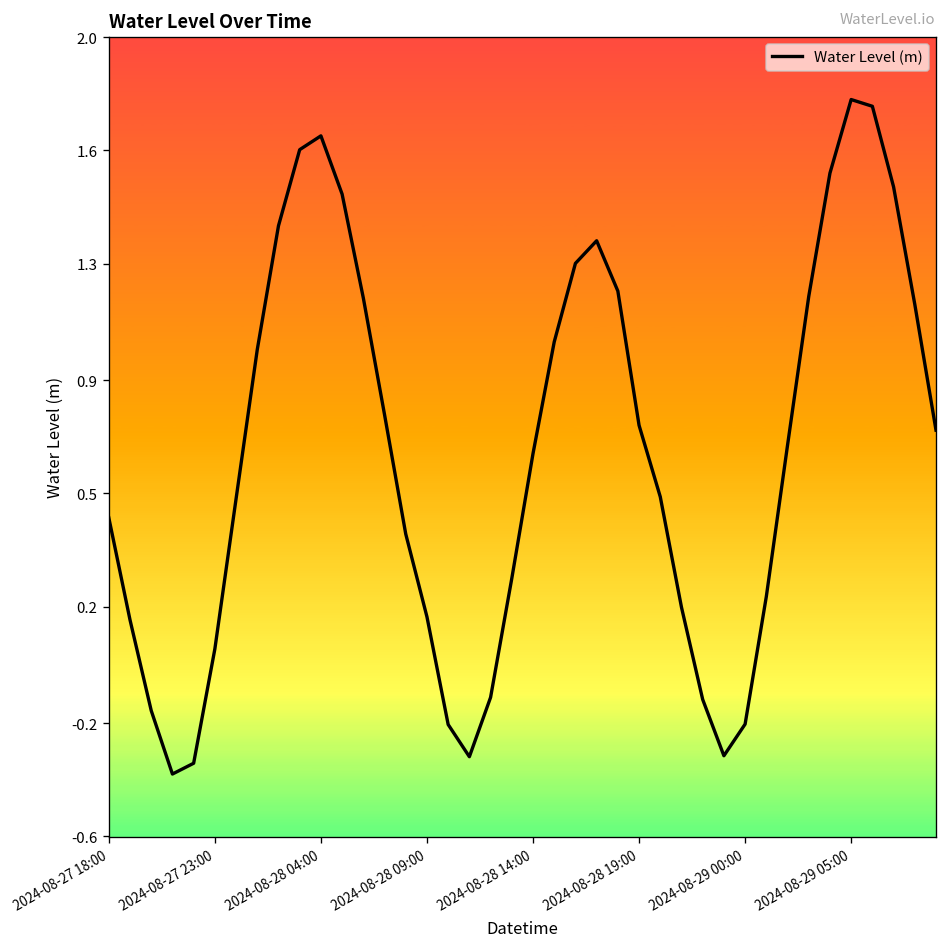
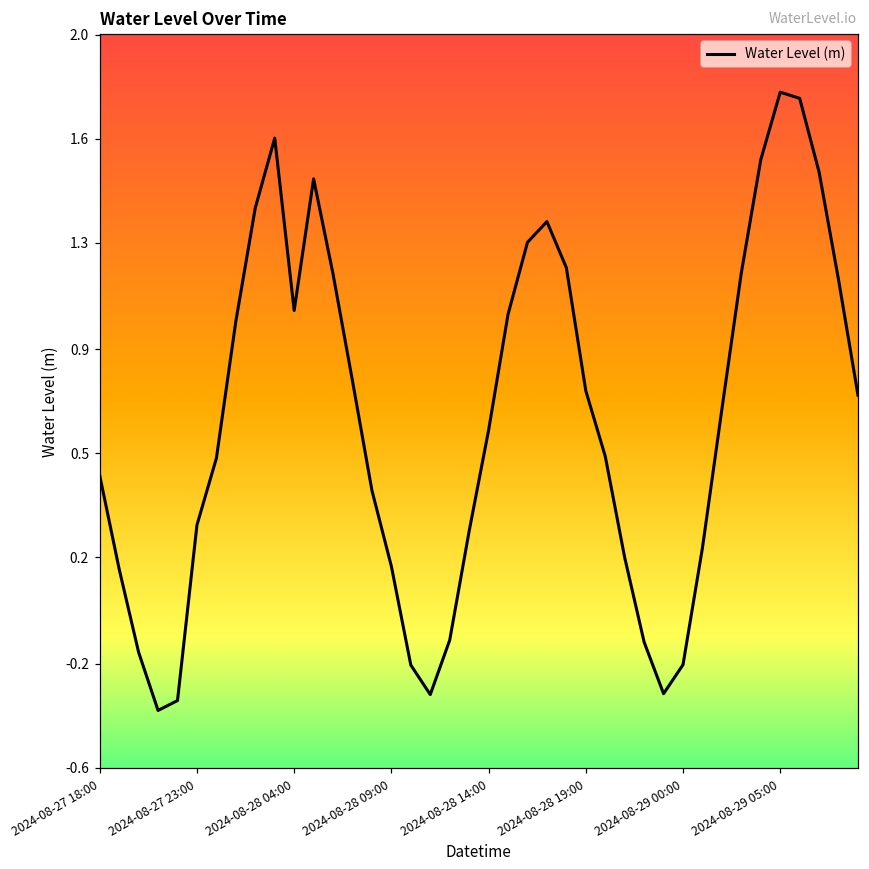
2024-08-27 23:00: 0.05 -> 0.29
2024-08-28 04:00: 1.68 -> 1.03
2024-08-28 14:00: 0.67 -> 0.62
